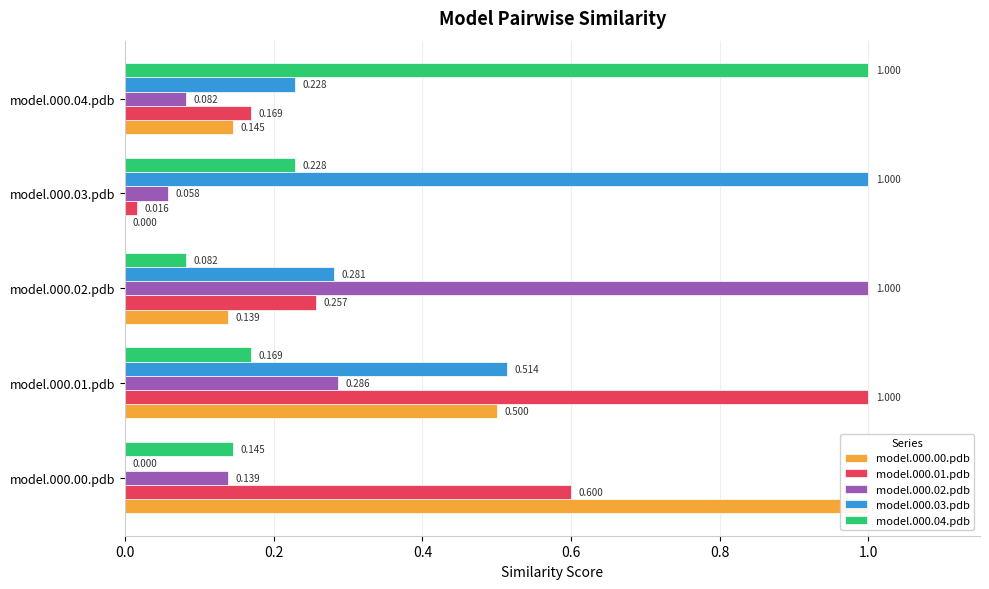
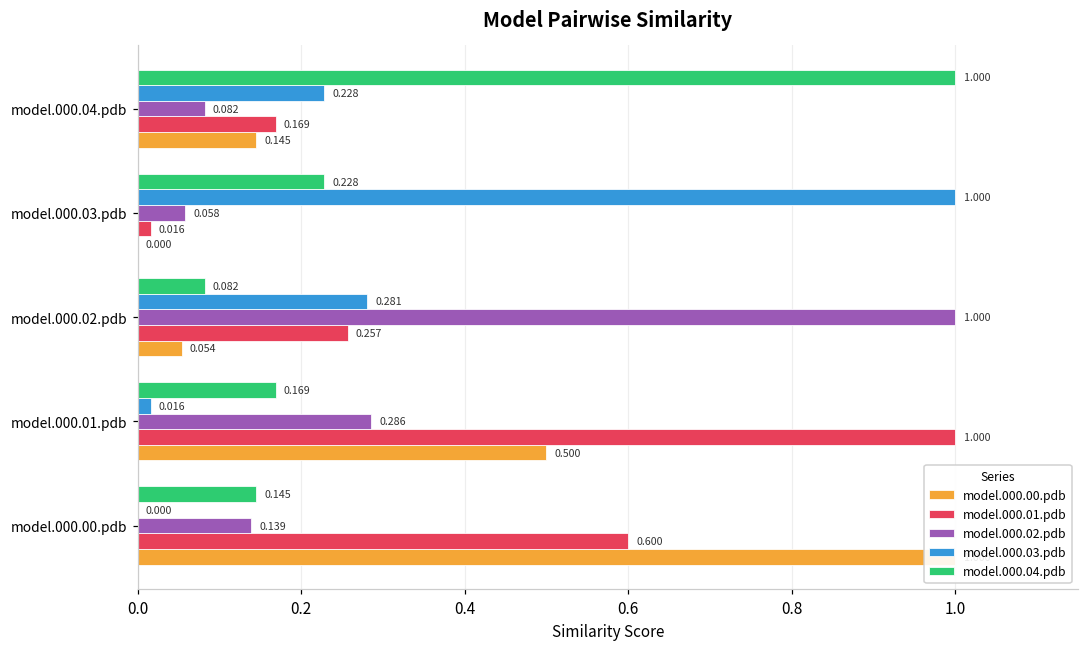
model.000.00.pdb, model.000.02.pdb: 0.139 -> 0.054
model.000.03.pdb, model.000.01.pdb: 0.514 -> 0.016
